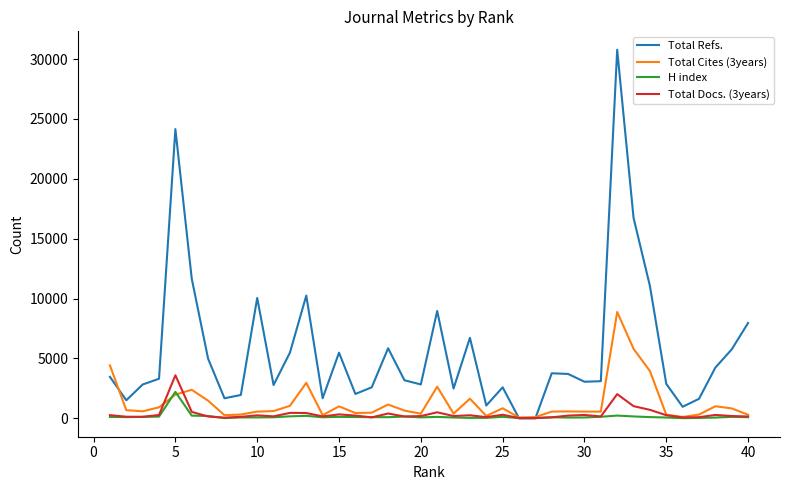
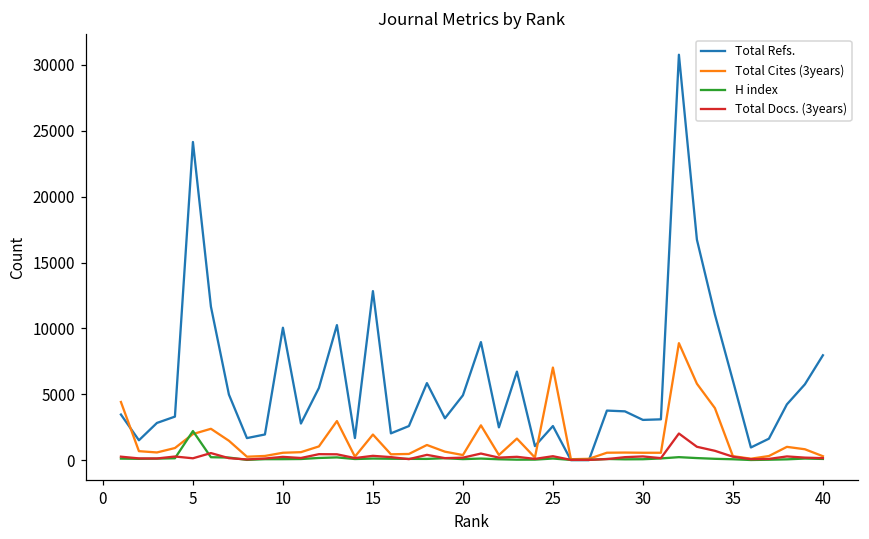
Total Docs. (3years), 5: 3600 -> 100
Total Refs., 15: 5500 -> 12800
Total Cites (3years), 15: 1000 -> 1900
Total Refs., 20: 2800 -> 4900
Total Cites (3years), 25: 800 -> 7000
Total Refs., 35: 2900 -> 6000
